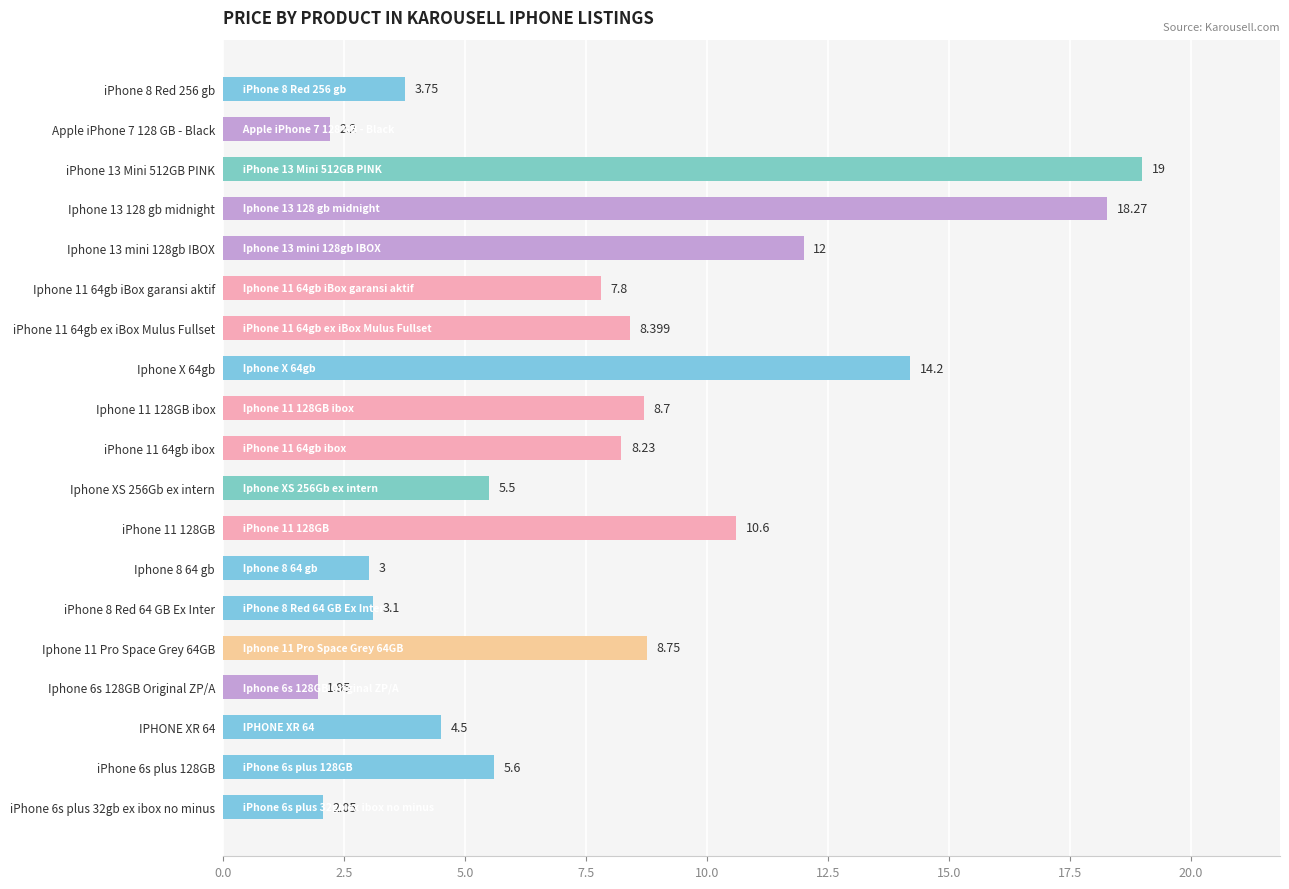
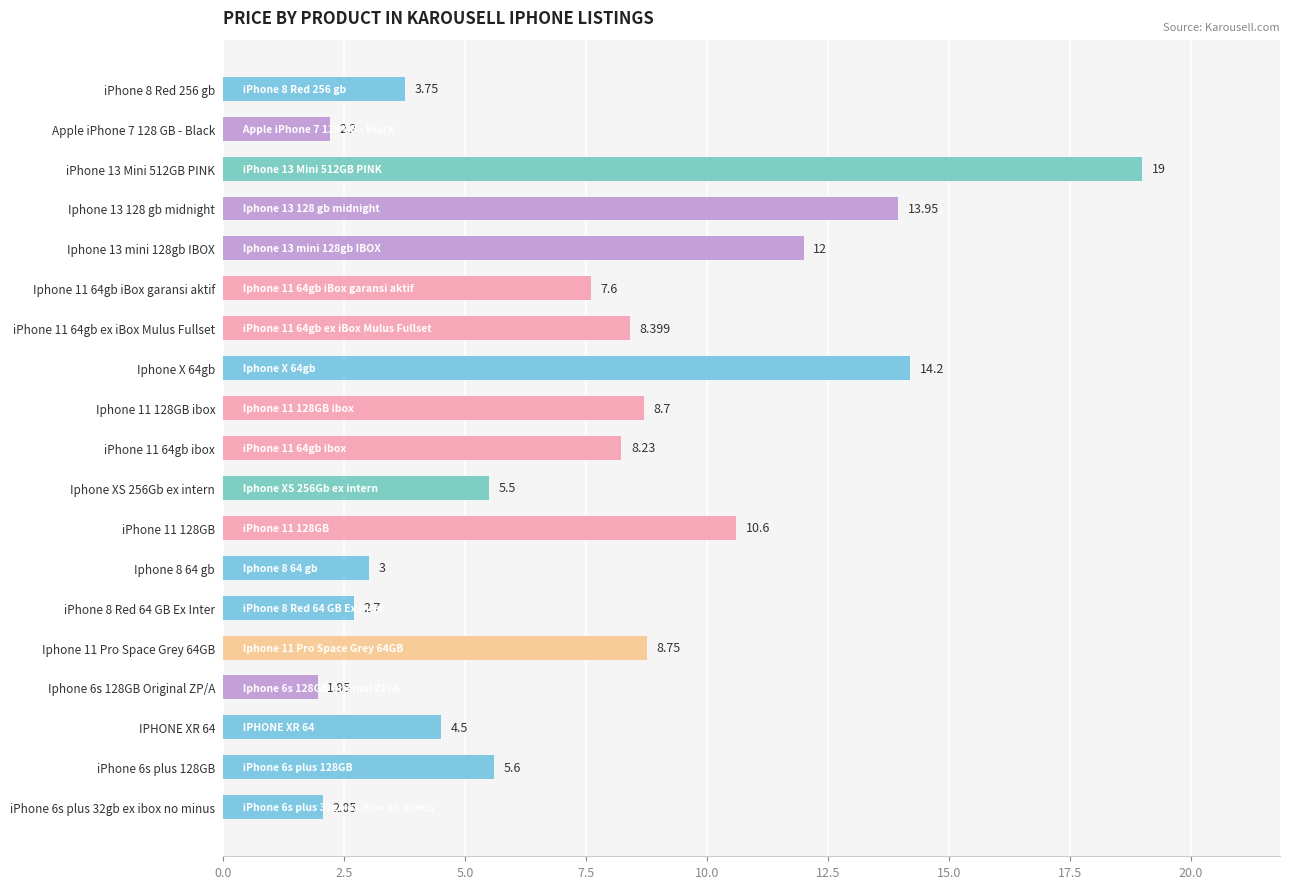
Iphone 13 128 gb midnight: 18.27 -> 13.95
Iphone 11 64gb iBox garansi aktif: 7.8 -> 7.6
iPhone 8 Red 64 GB Ex Inter: 3.1 -> 2.7
